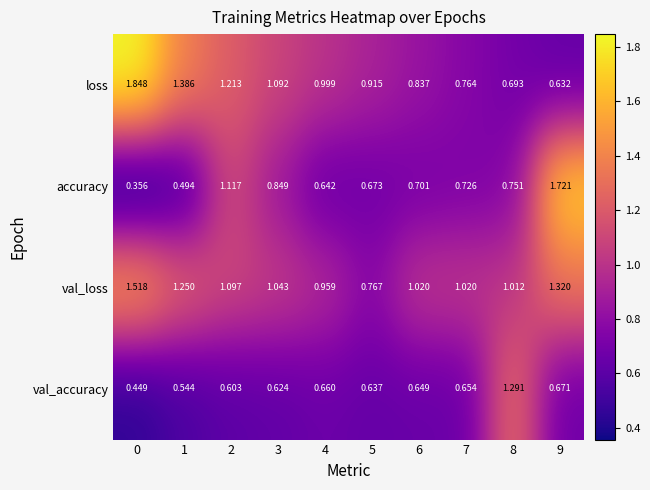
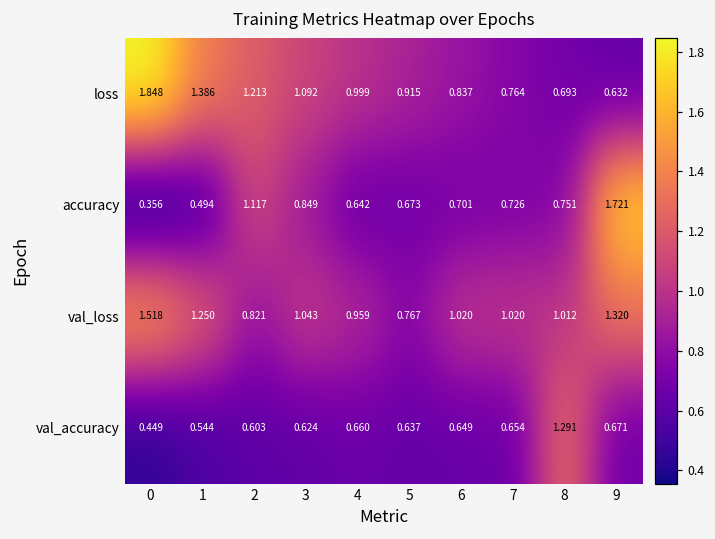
val_loss, 2: 1.097 -> 0.821
